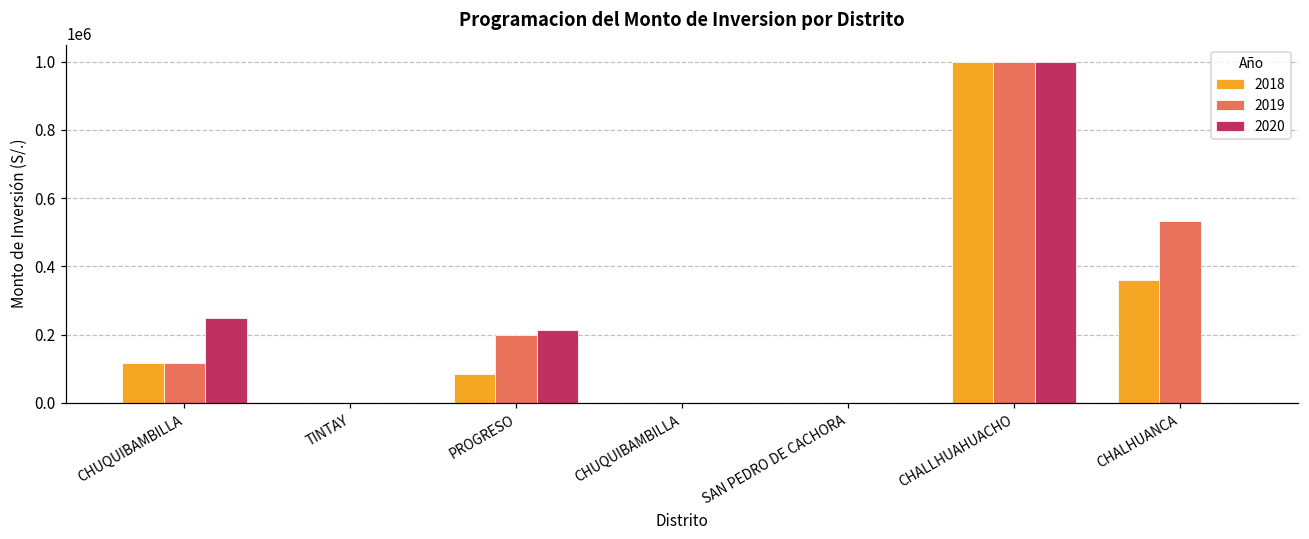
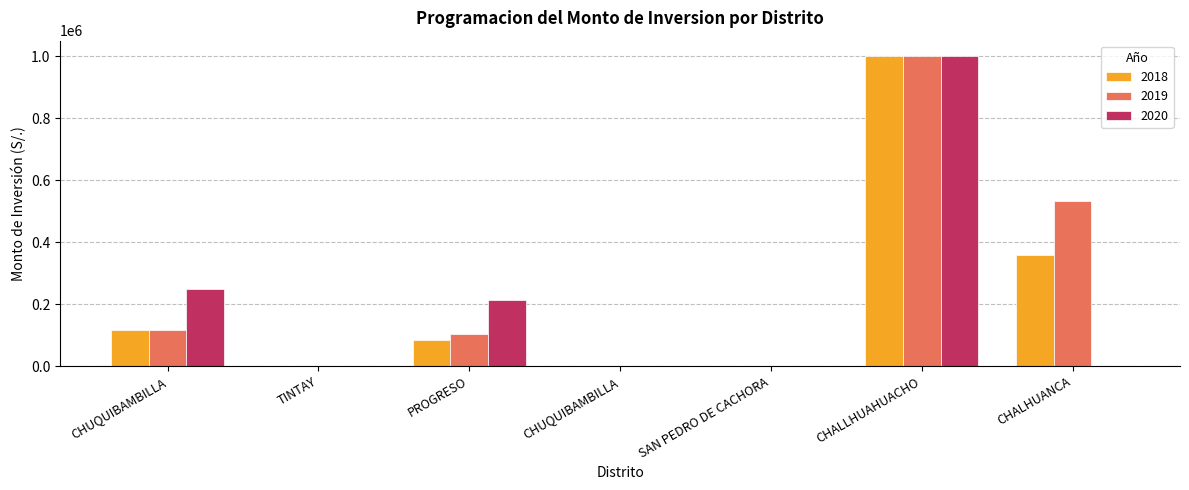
2019, PROGRESO: 200000 -> 100000
